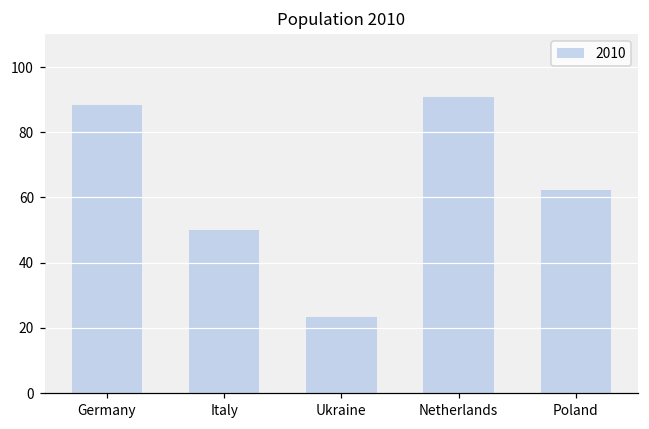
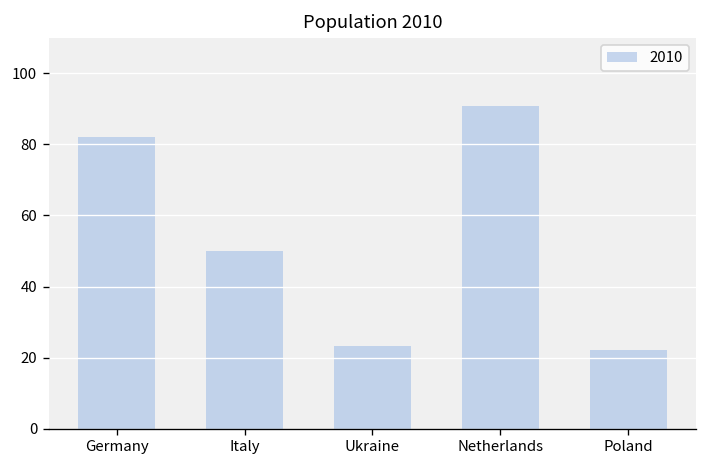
Germany: 88 -> 82
Poland: 62 -> 22
